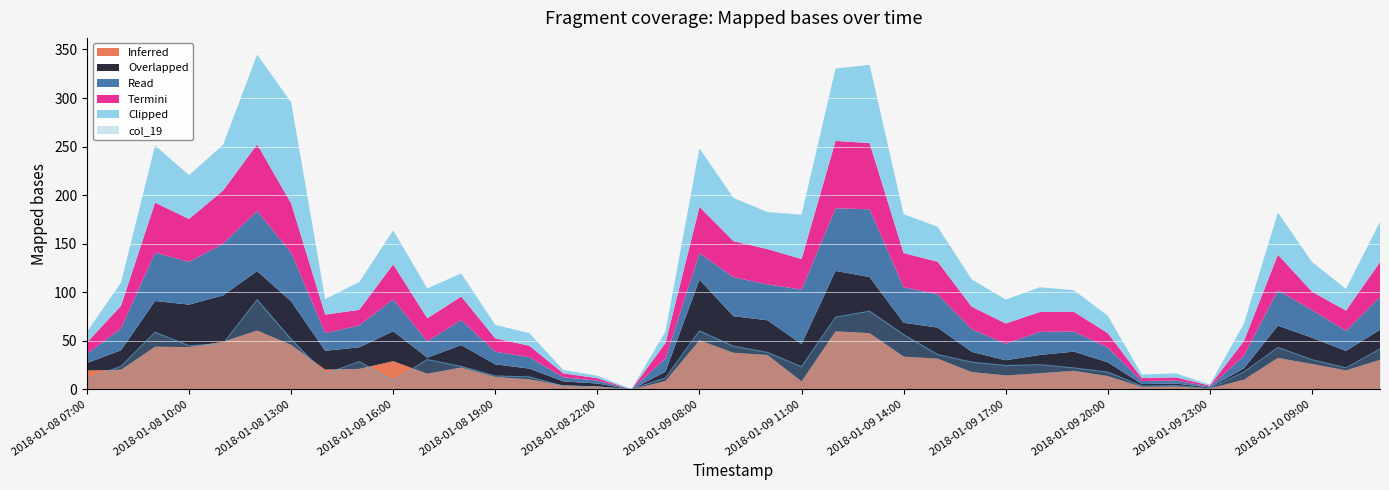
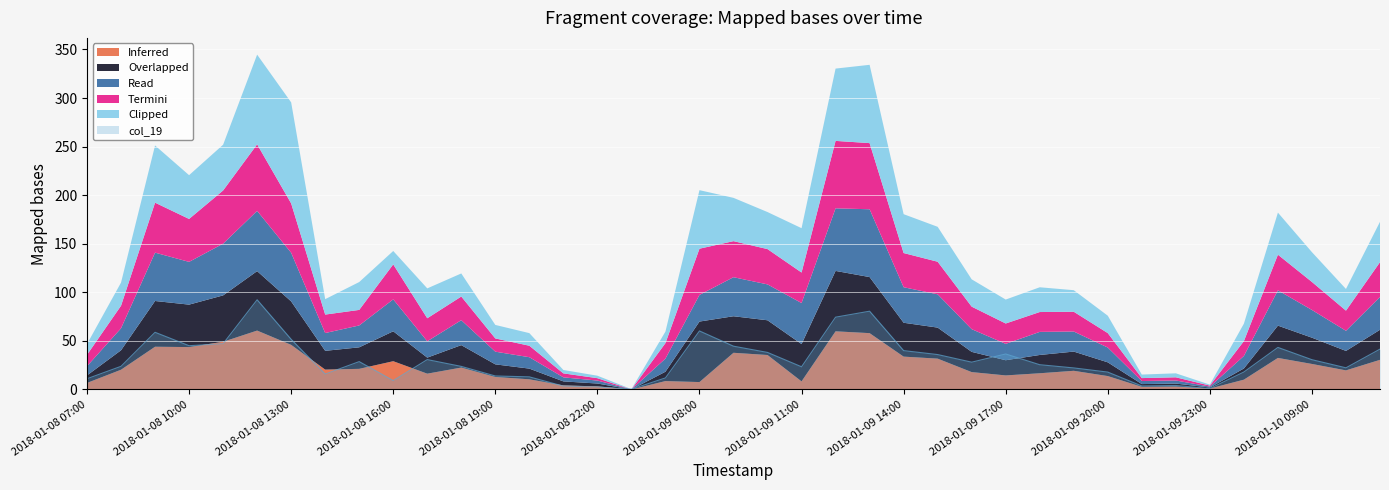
Inferred, 2018-01-08 07:00: 20 -> 10
Clipped, 2018-01-08 16:00: 40 -> 10
Inferred, 2018-01-09 08:00: 50 -> 10
Read, 2018-01-09 11:00: 60 -> 40
col_19, 2018-01-09 14:00: 60 -> 40
col_19, 2018-01-09 17:00: 20 -> 40
Termini, 2018-01-10 09:00: 20 -> 30
